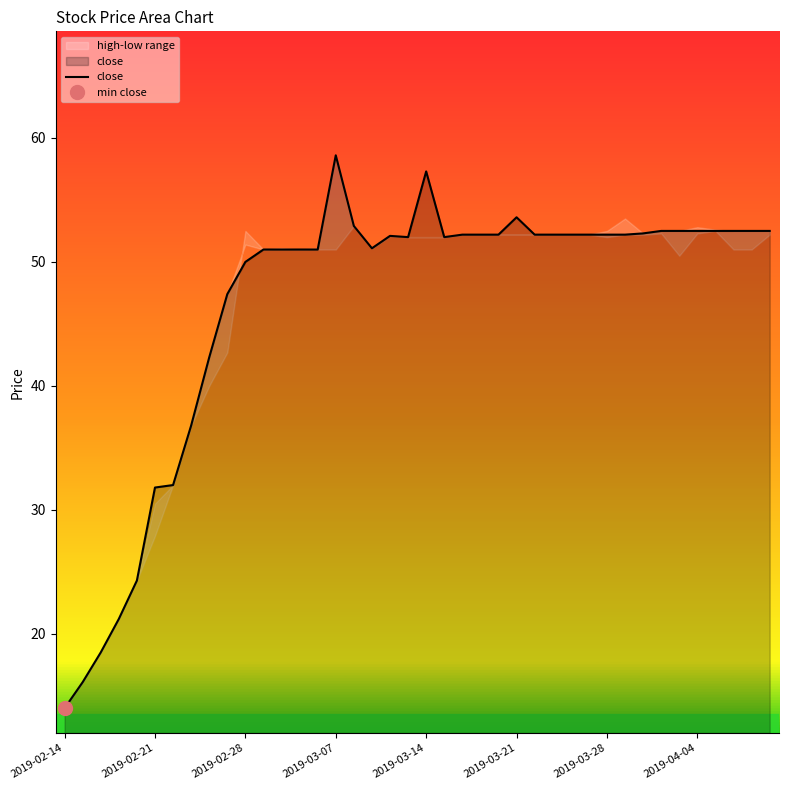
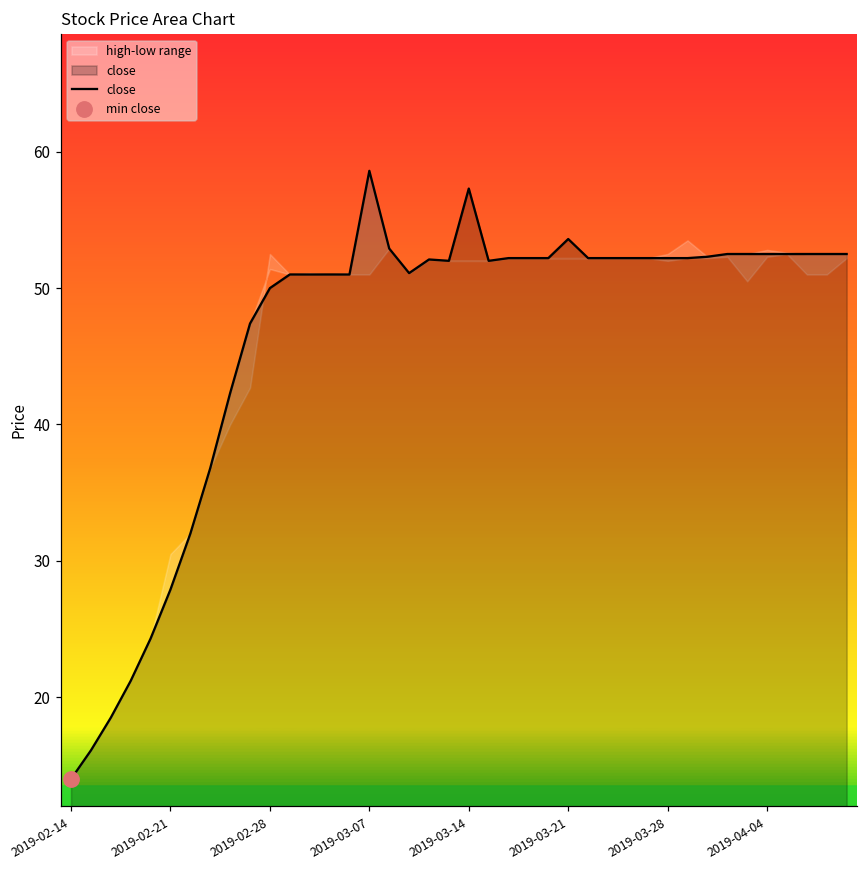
close, 2019-02-21: 31.8 -> 27.9
